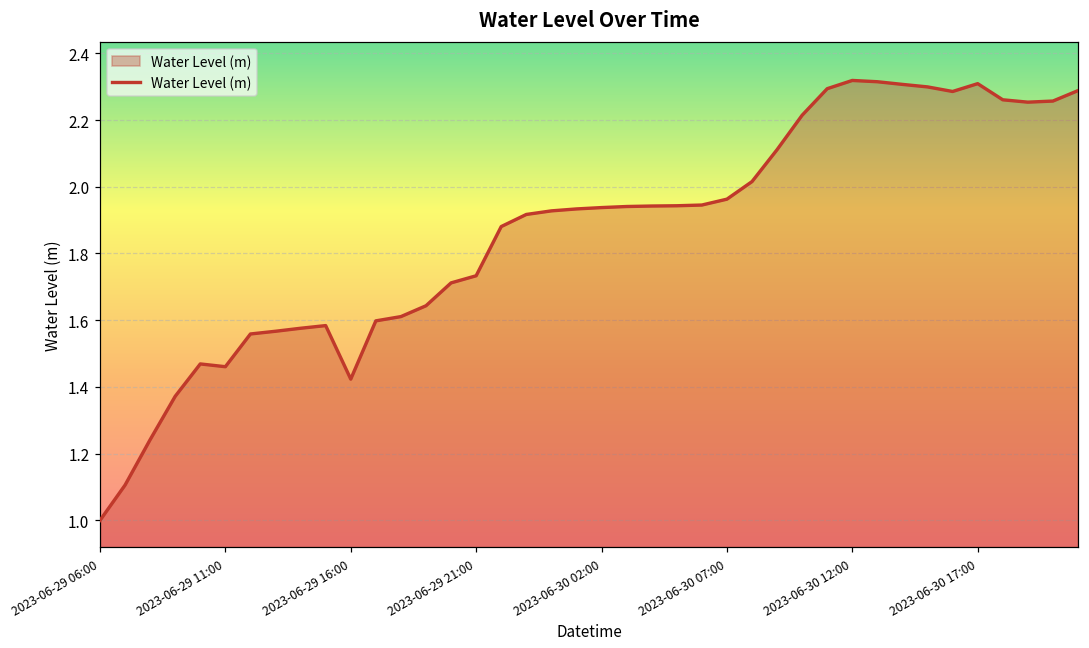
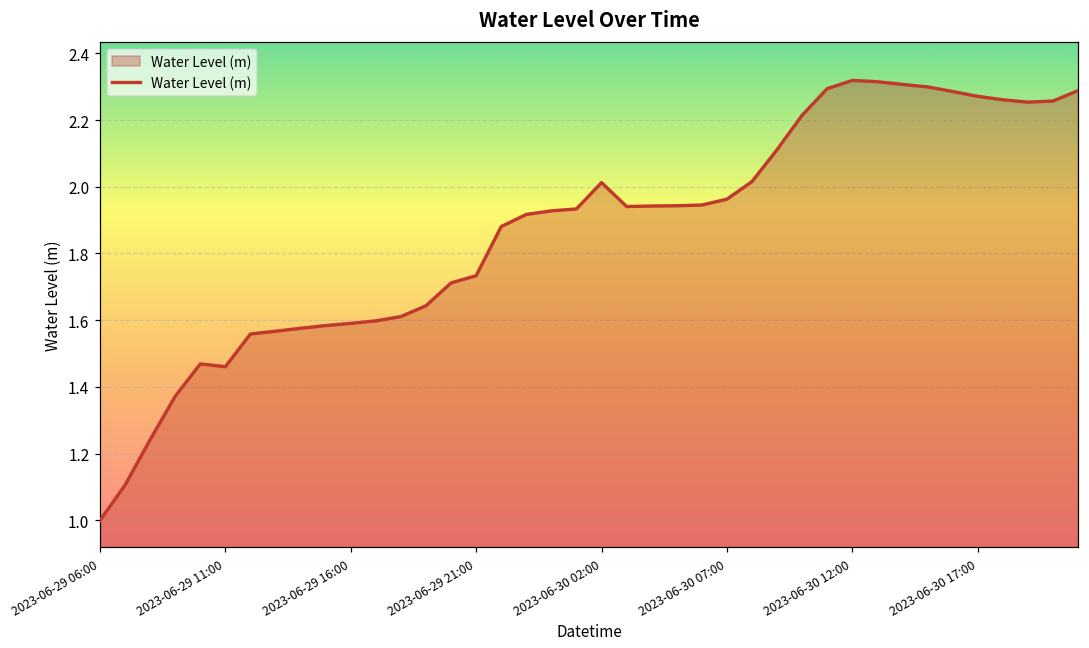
2023-06-29 16:00: 1.42 -> 1.59
2023-06-30 02:00: 1.94 -> 2.01
2023-06-30 17:00: 2.31 -> 2.27
